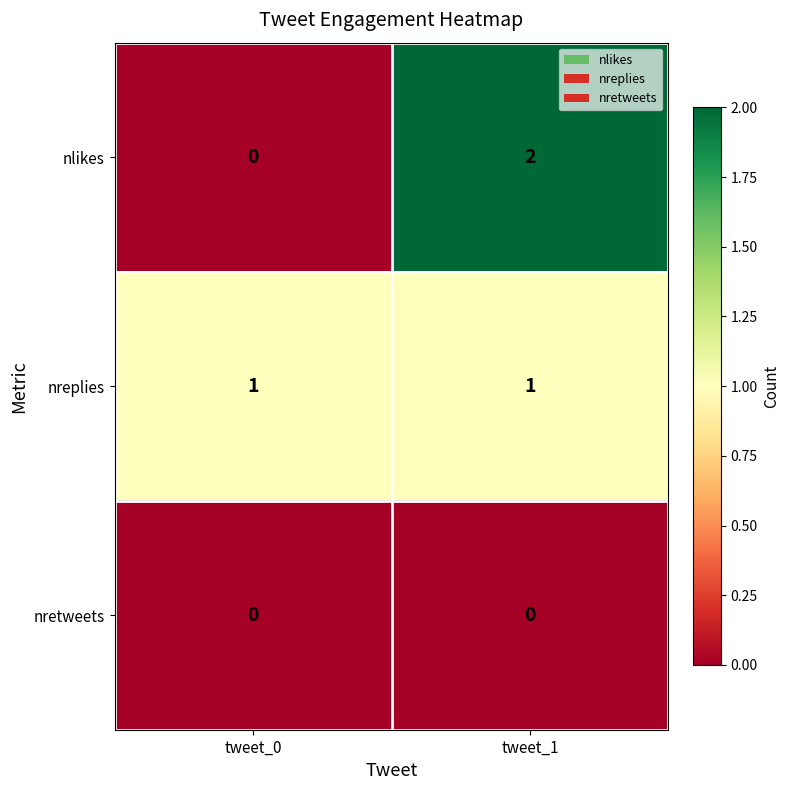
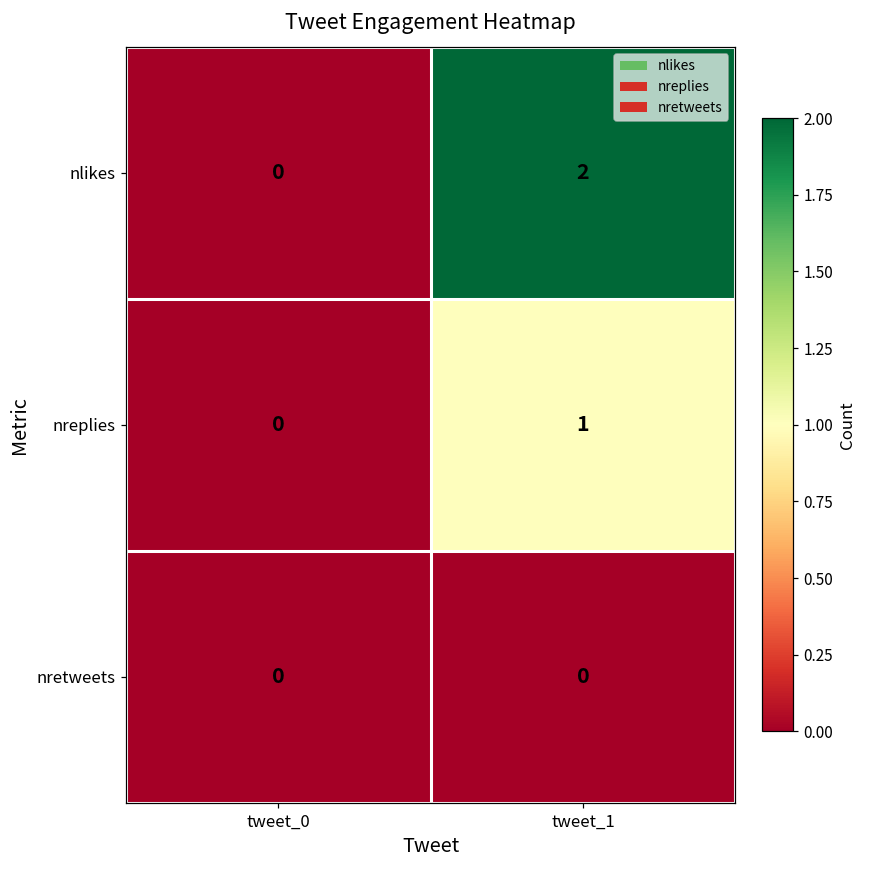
nreplies, tweet_0: 1 -> 0
